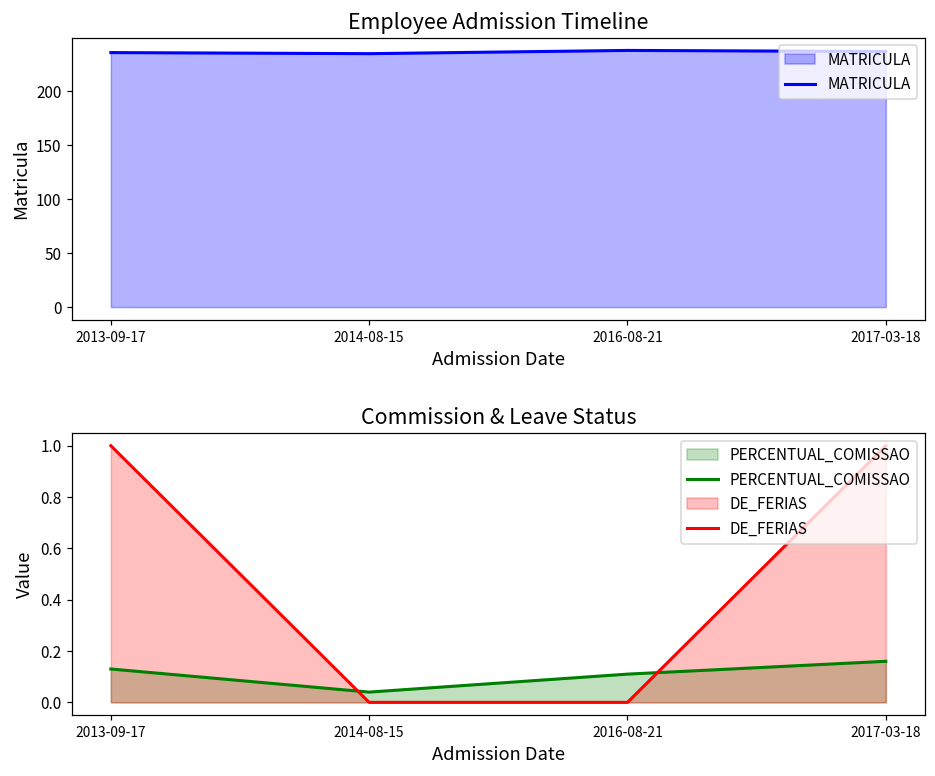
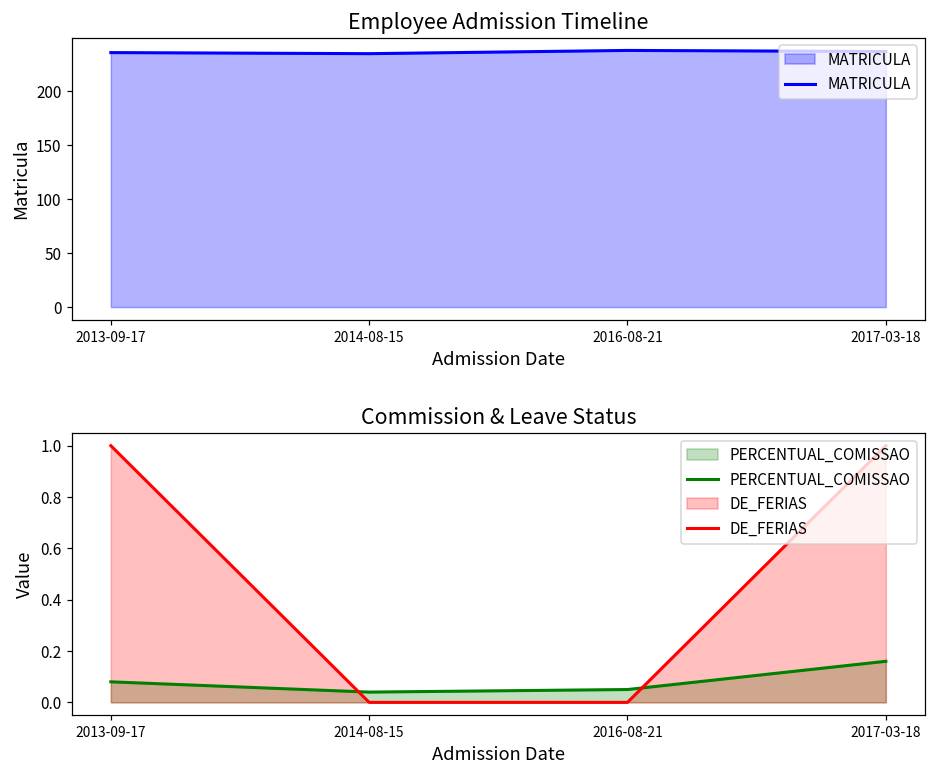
Commission & Leave Status, PERCENTUAL_COMISSAO, 2013-09-17: 0.13 -> 0.08
Commission & Leave Status, PERCENTUAL_COMISSAO, 2016-08-21: 0.11 -> 0.05
